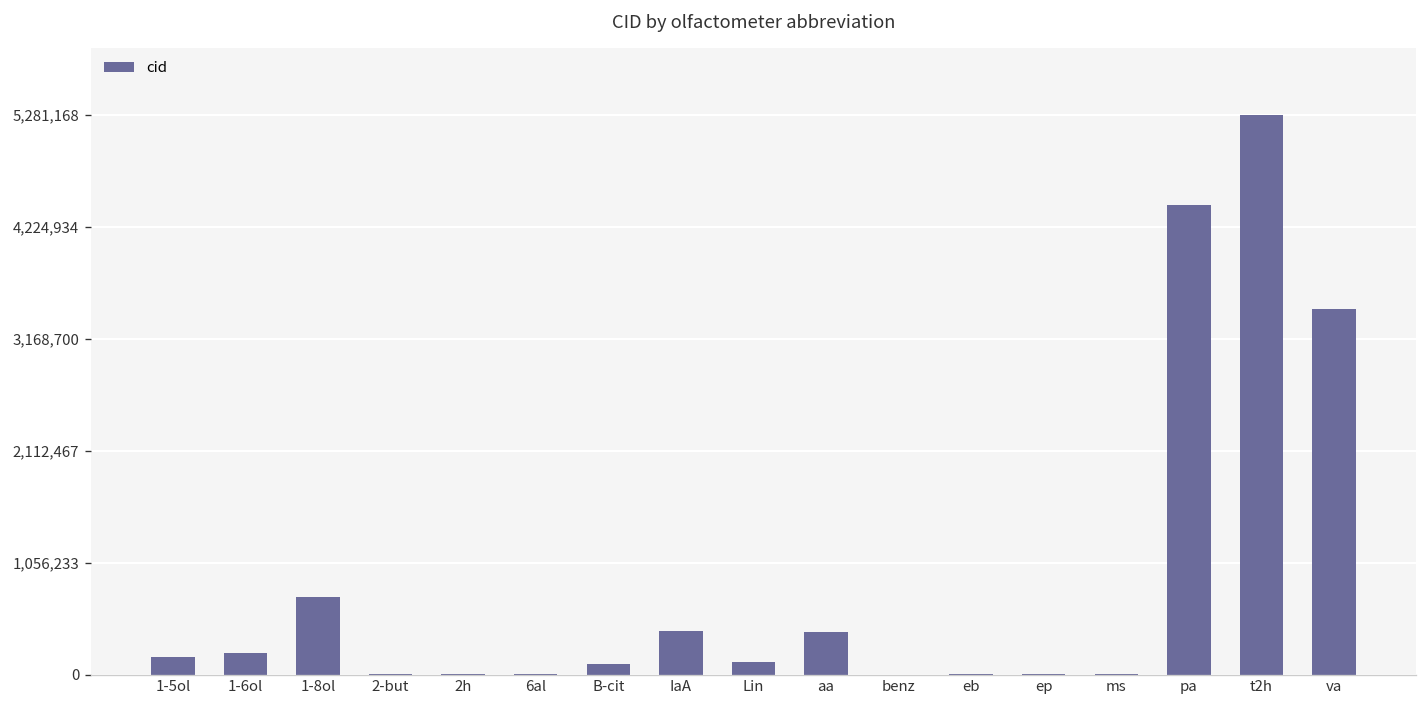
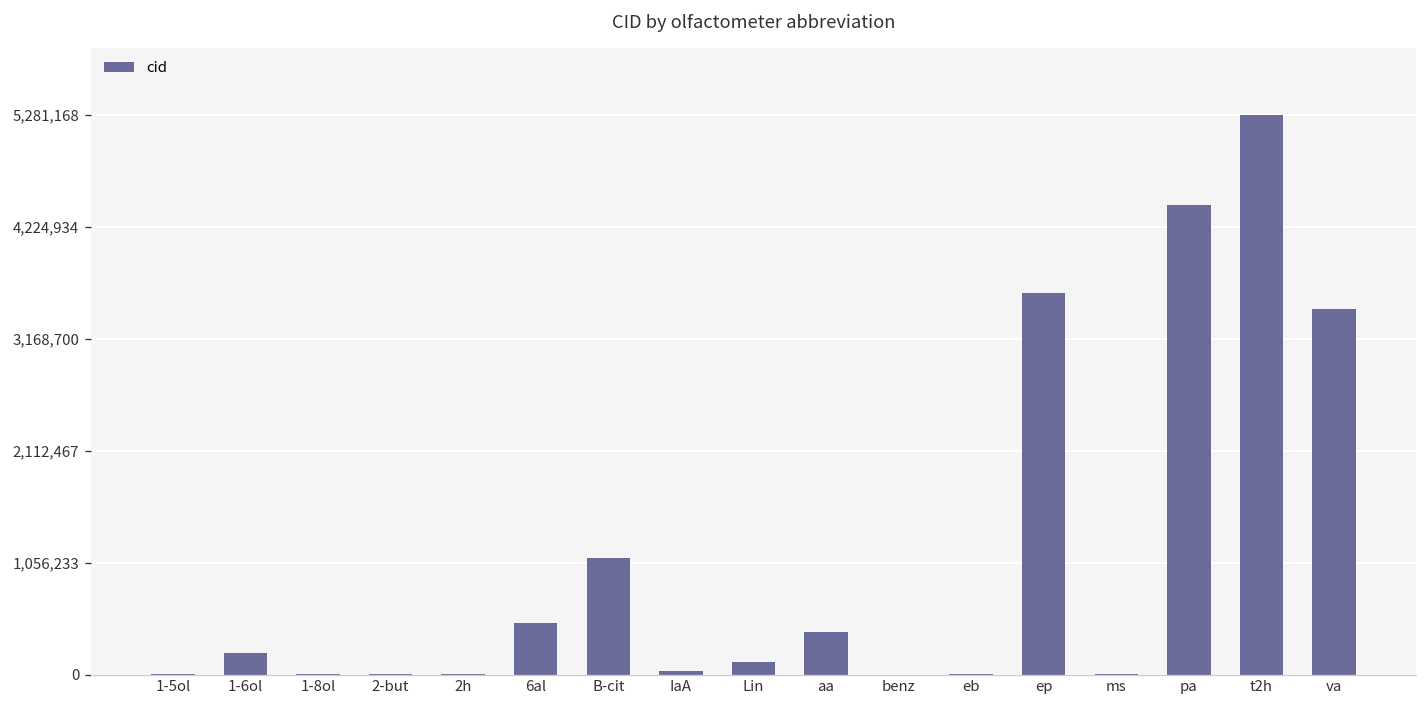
1-5ol: 200,000 -> 0
1-8ol: 700,000 -> 0
6al: 0 -> 500,000
B-cit: 100,000 -> 1,100,000
IaA: 400,000 -> 0
ep: 0 -> 3,600,000
